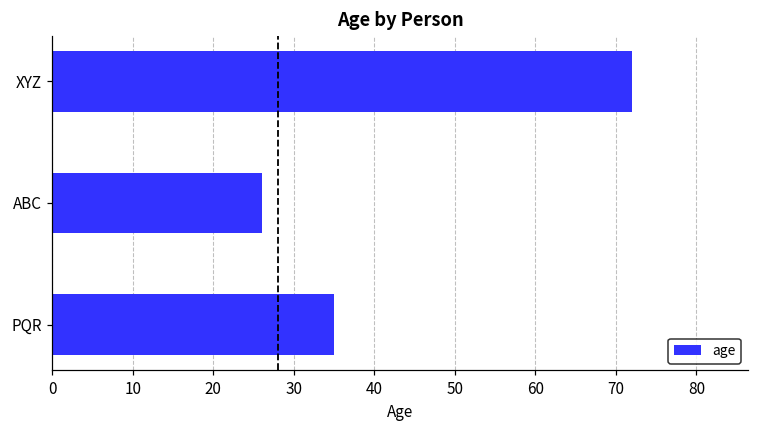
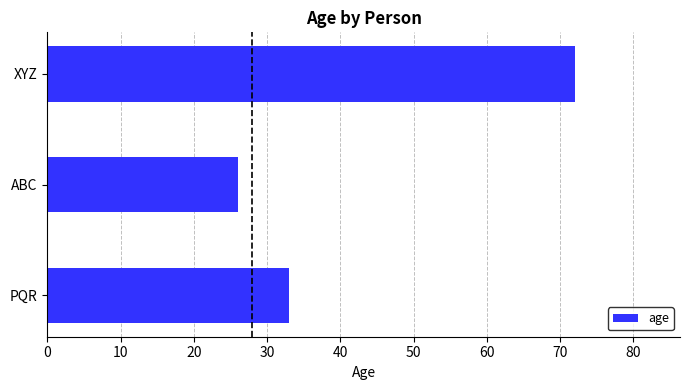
PQR: 35 -> 33
